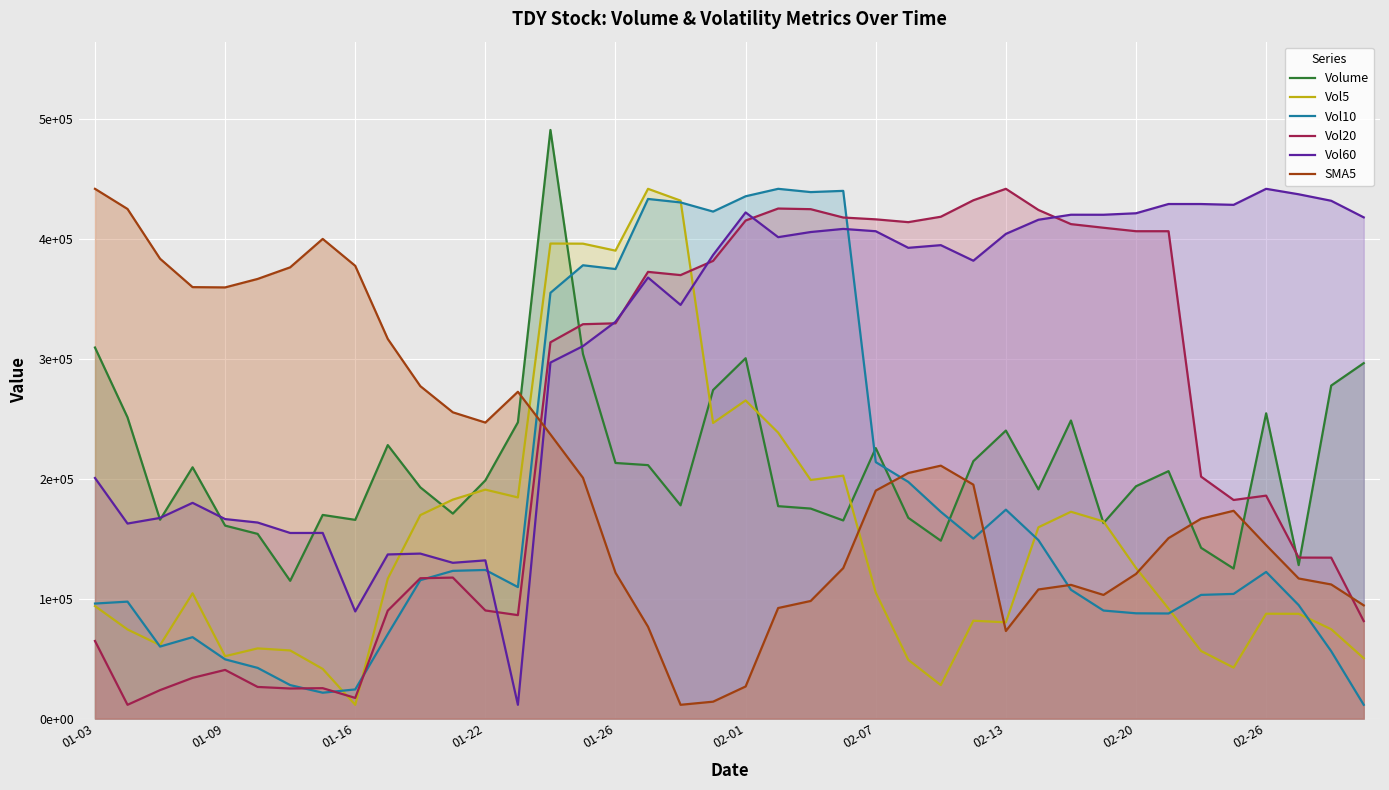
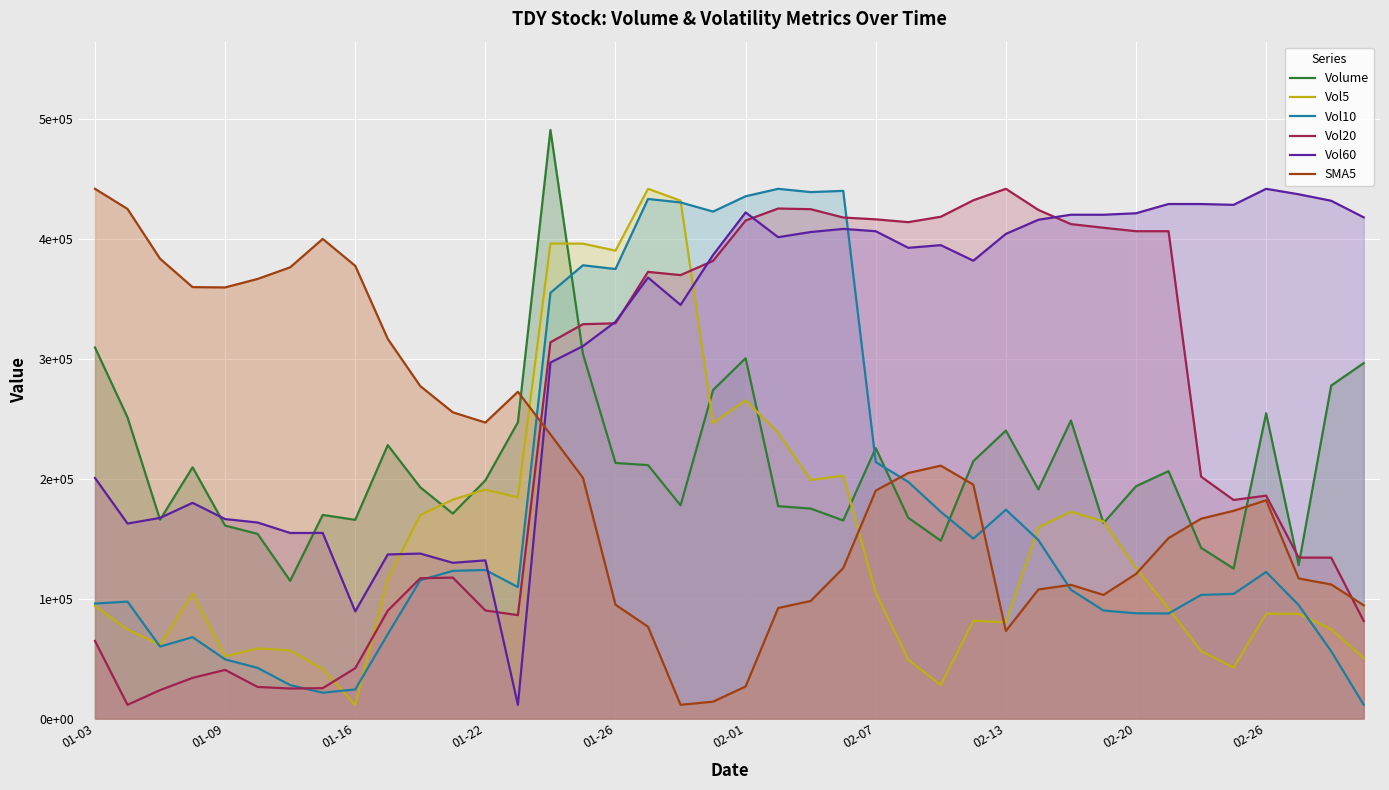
Vol20, 01-16: 17000 -> 42000
SMA5, 01-26: 122000 -> 95000
SMA5, 02-26: 145000 -> 182000
